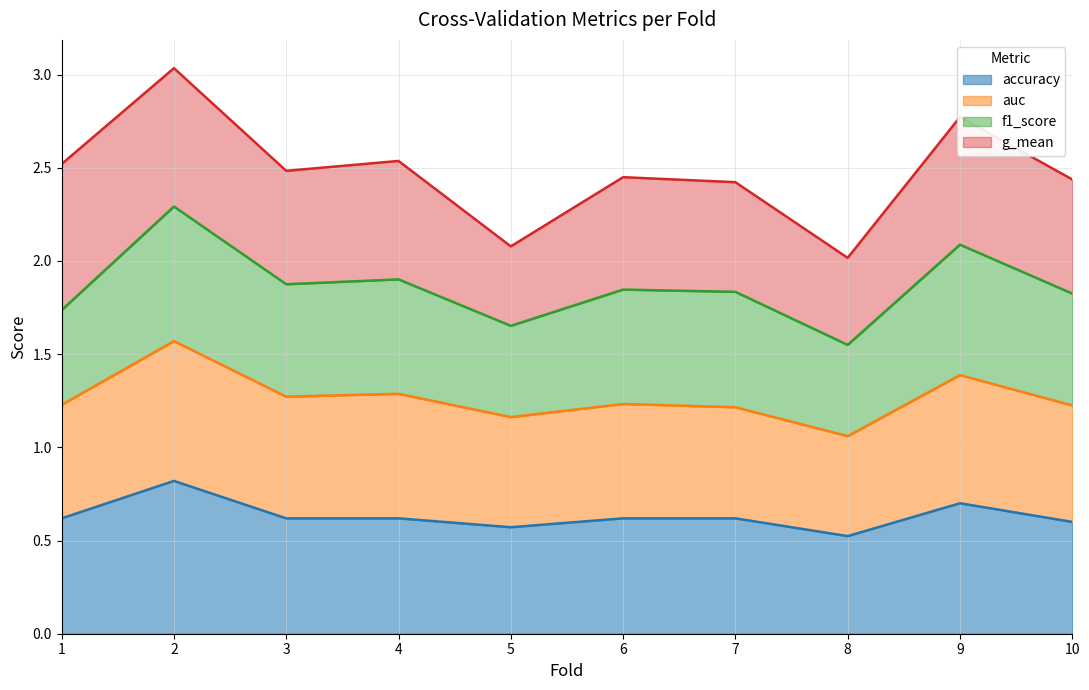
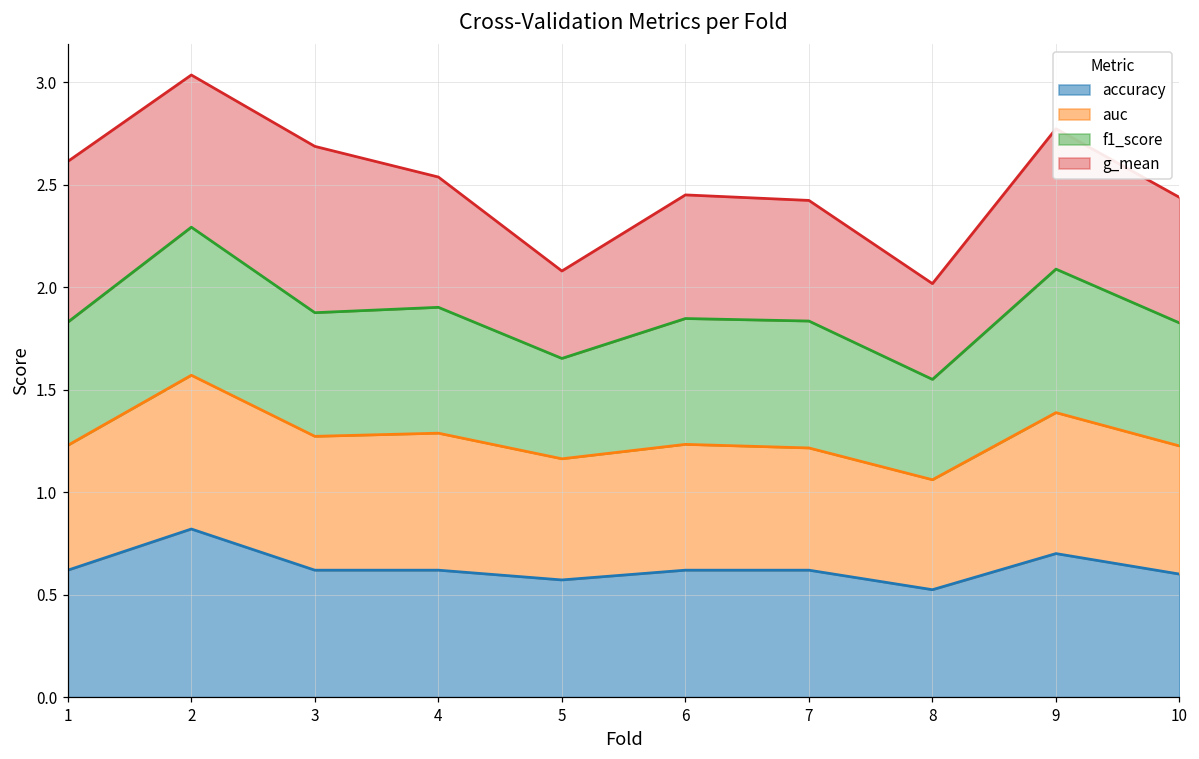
f1_score, 1: 0.51 -> 0.60
g_mean, 3: 0.61 -> 0.81
